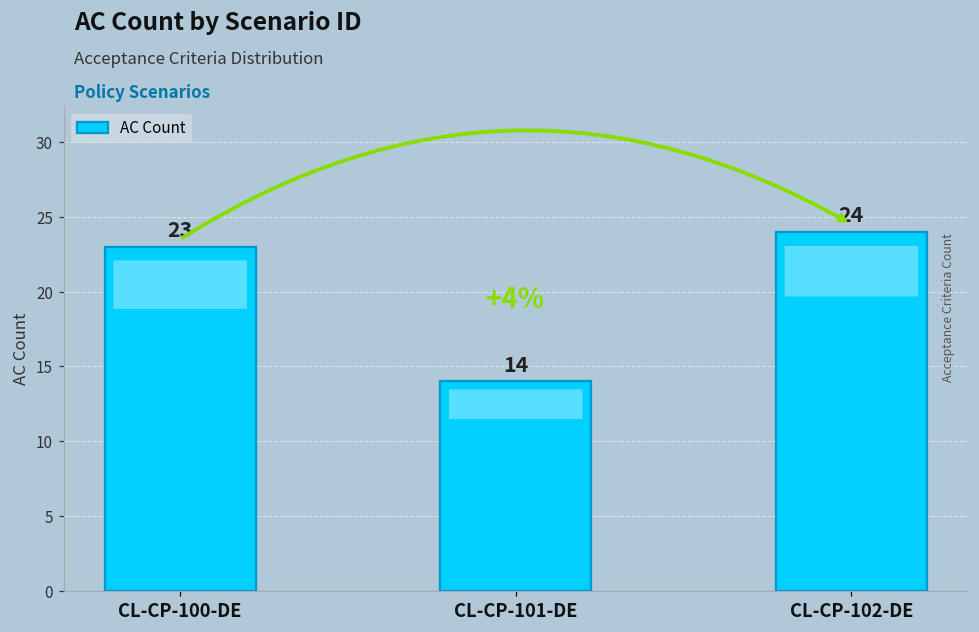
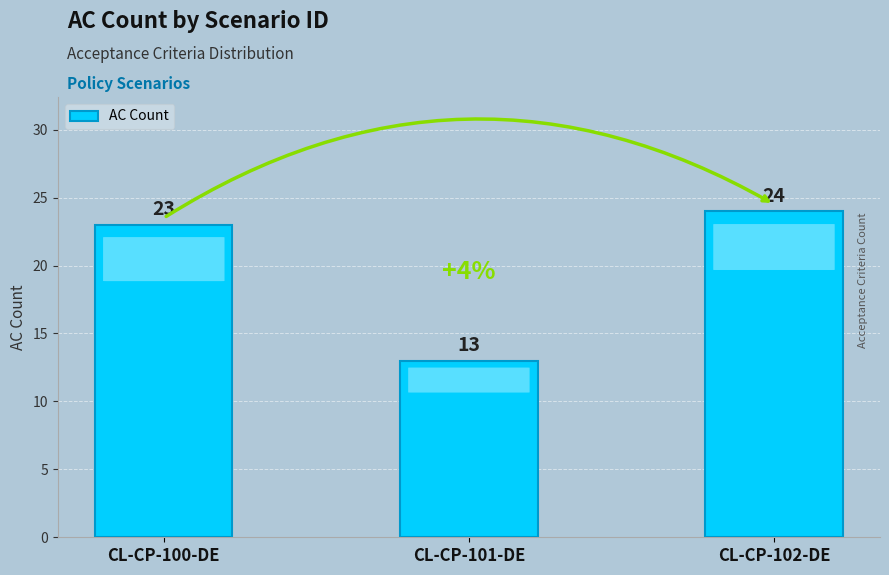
CL-CP-101-DE: 14 -> 13
